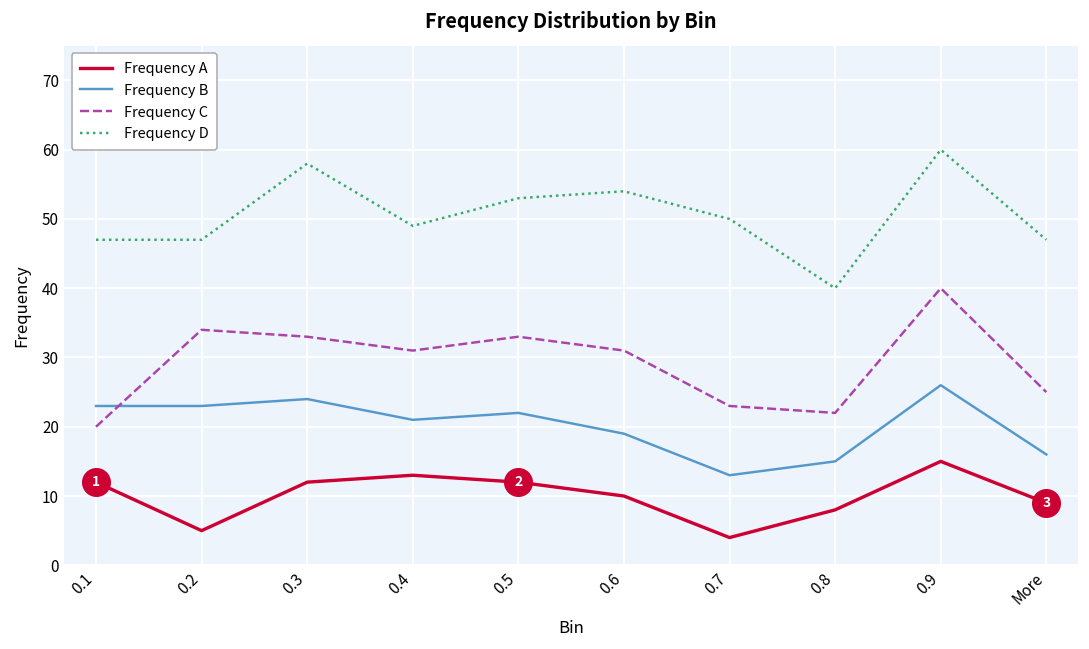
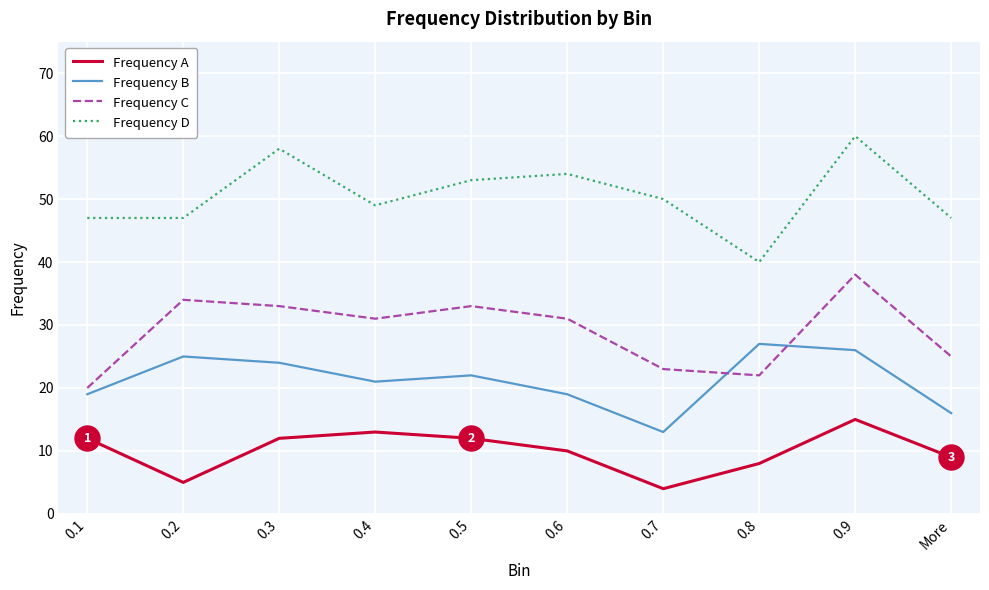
Frequency B, 0.1: 23 -> 19
Frequency B, 0.2: 23 -> 25
Frequency B, 0.8: 15 -> 27
Frequency C, 0.9: 40 -> 38
